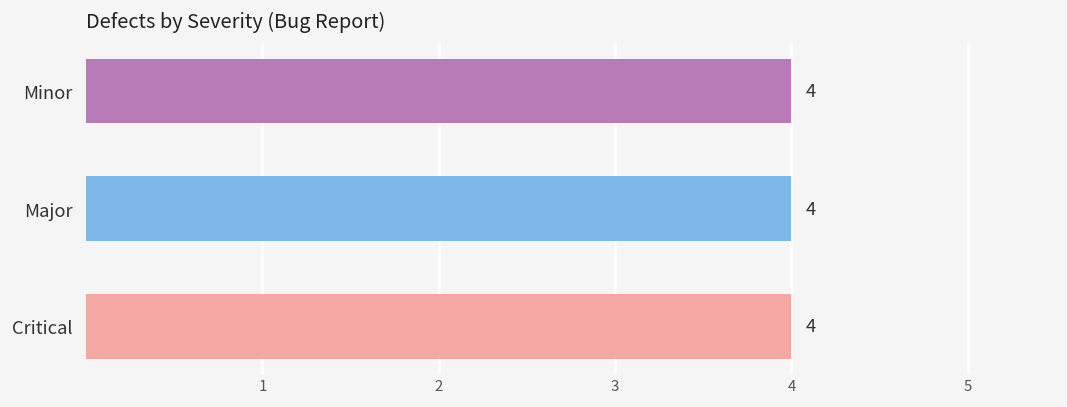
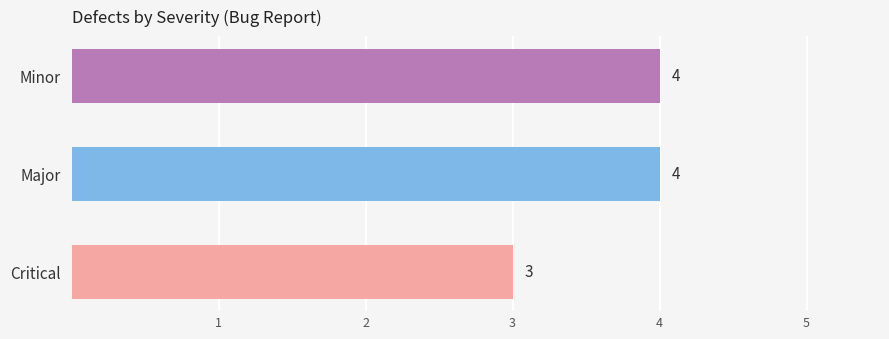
Critical: 4 -> 3
